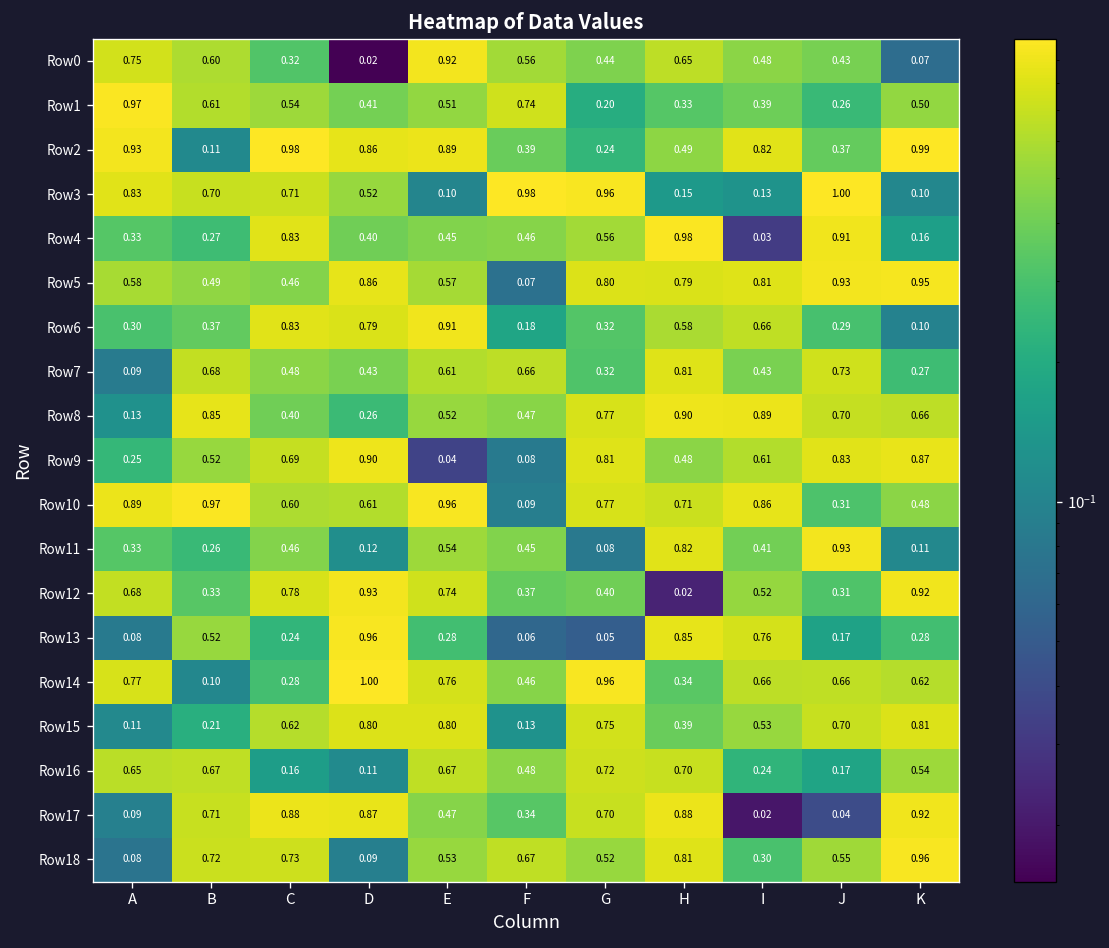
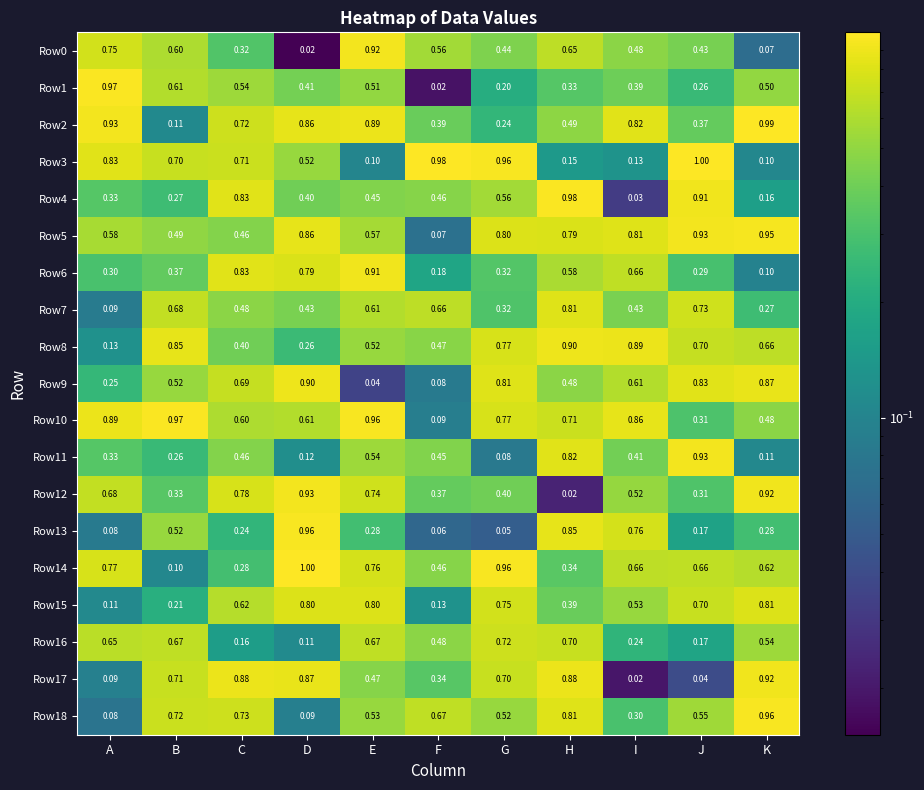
Row1, F: 0.74 -> 0.02
Row2, C: 0.98 -> 0.72
